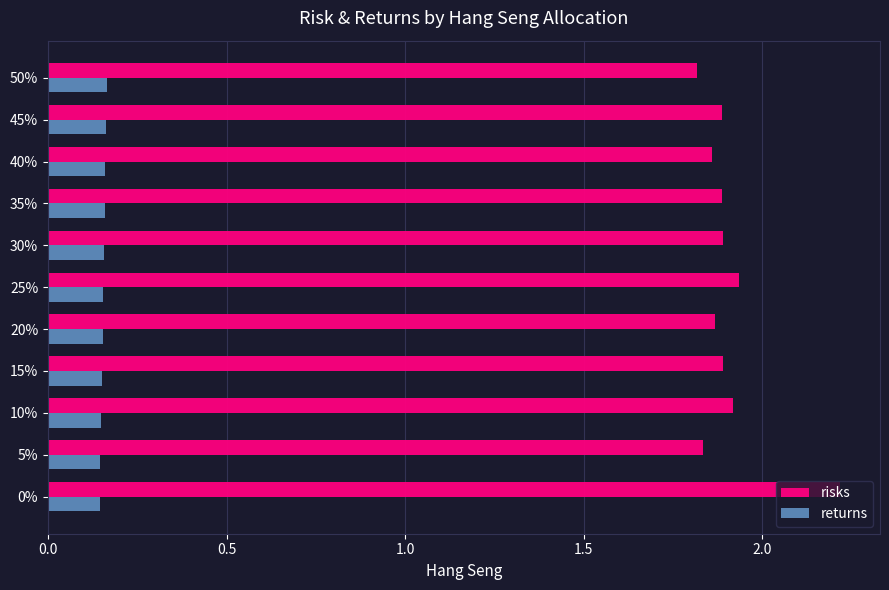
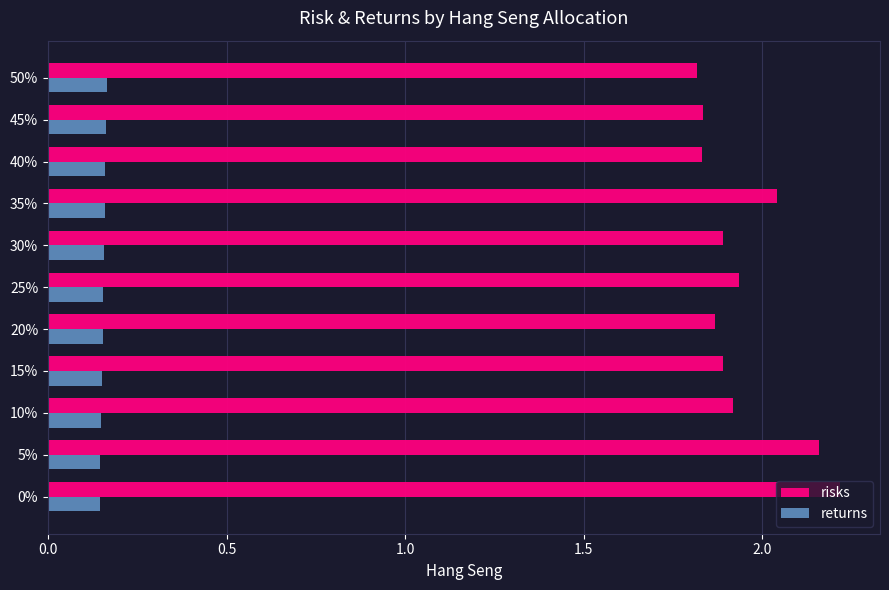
risks, 45%: 1.89 -> 1.83
risks, 40%: 1.86 -> 1.83
risks, 35%: 1.89 -> 2.04
risks, 5%: 1.84 -> 2.16
